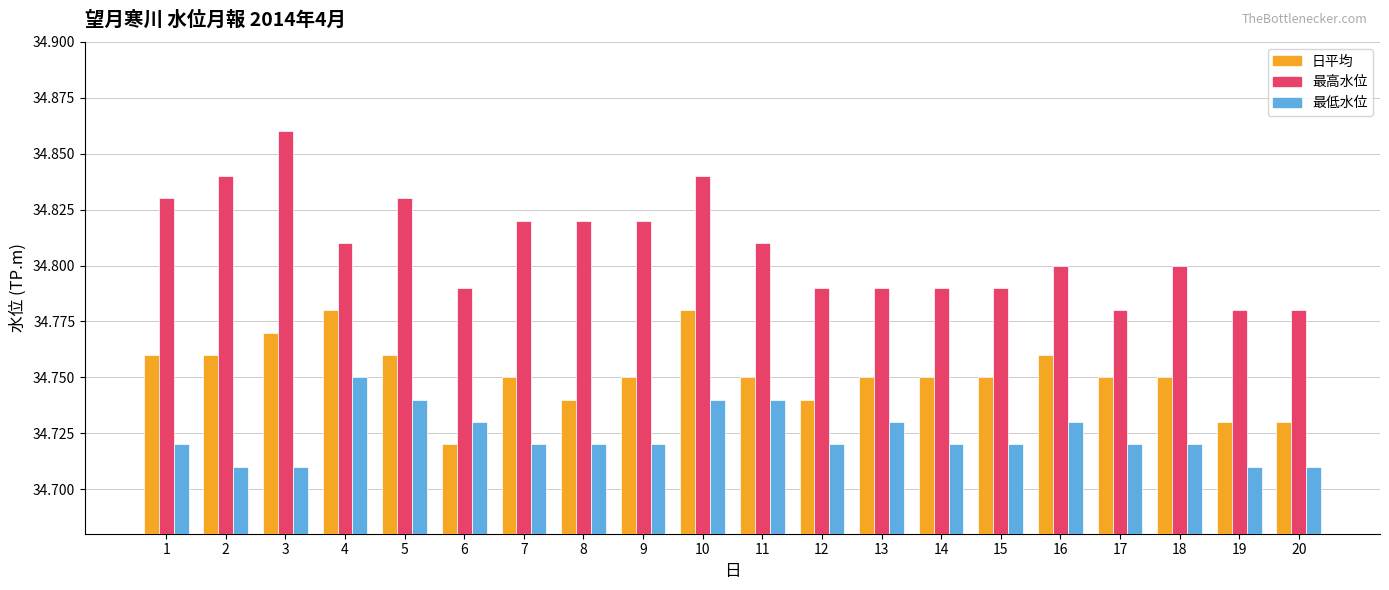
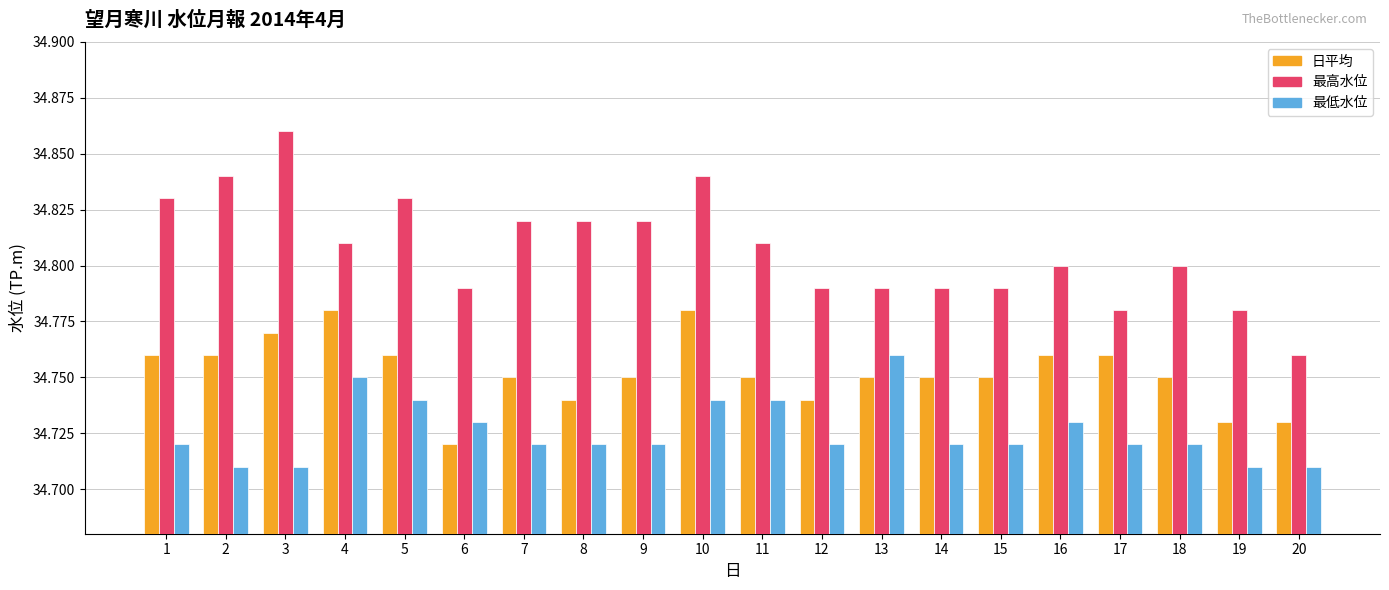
最低水位, 13: 34.73 -> 34.76
日平均, 17: 34.75 -> 34.76
最高水位, 20: 34.78 -> 34.76
